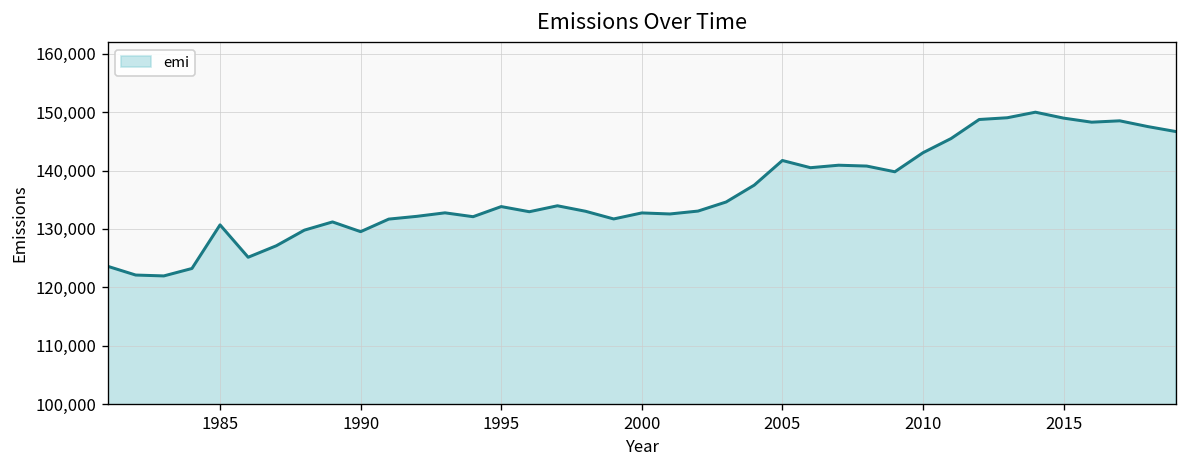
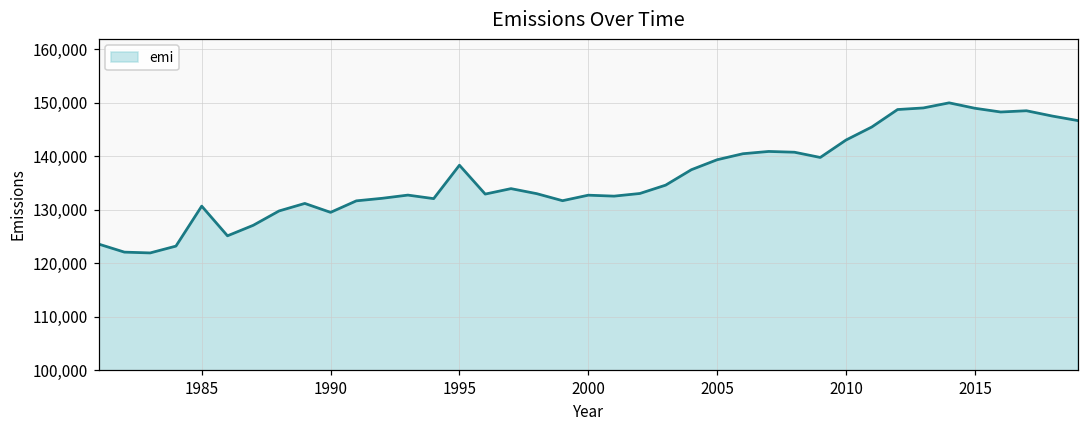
1995: 134,000 -> 138,000
2005: 142,000 -> 139,000
